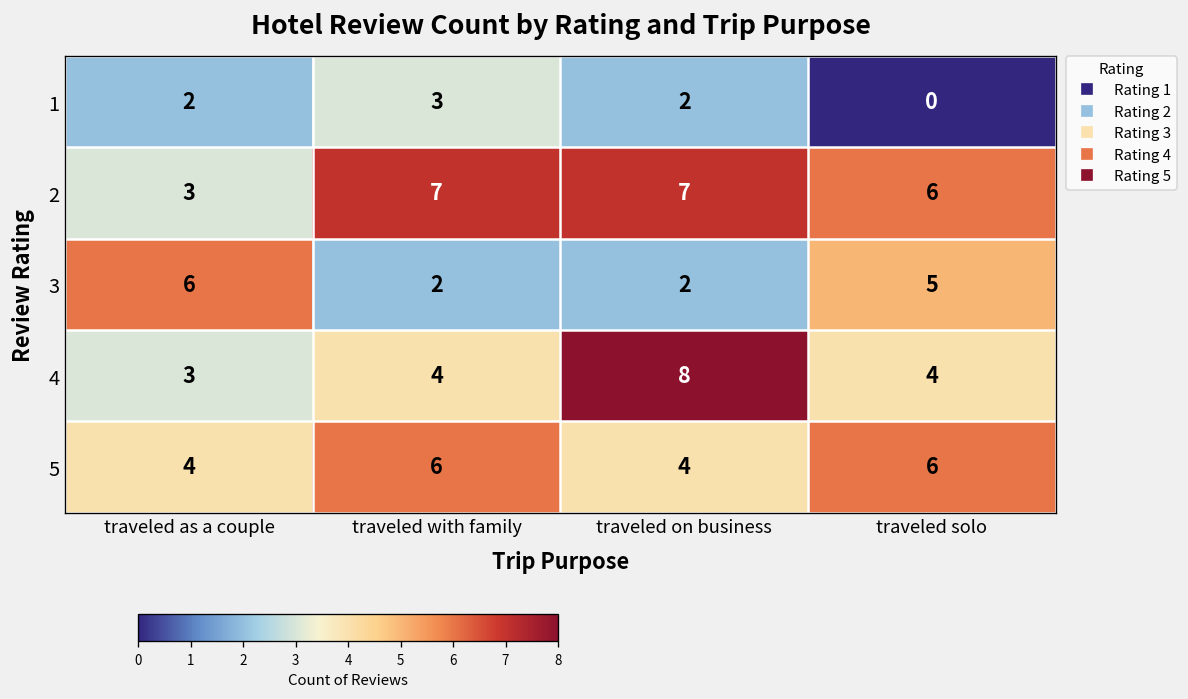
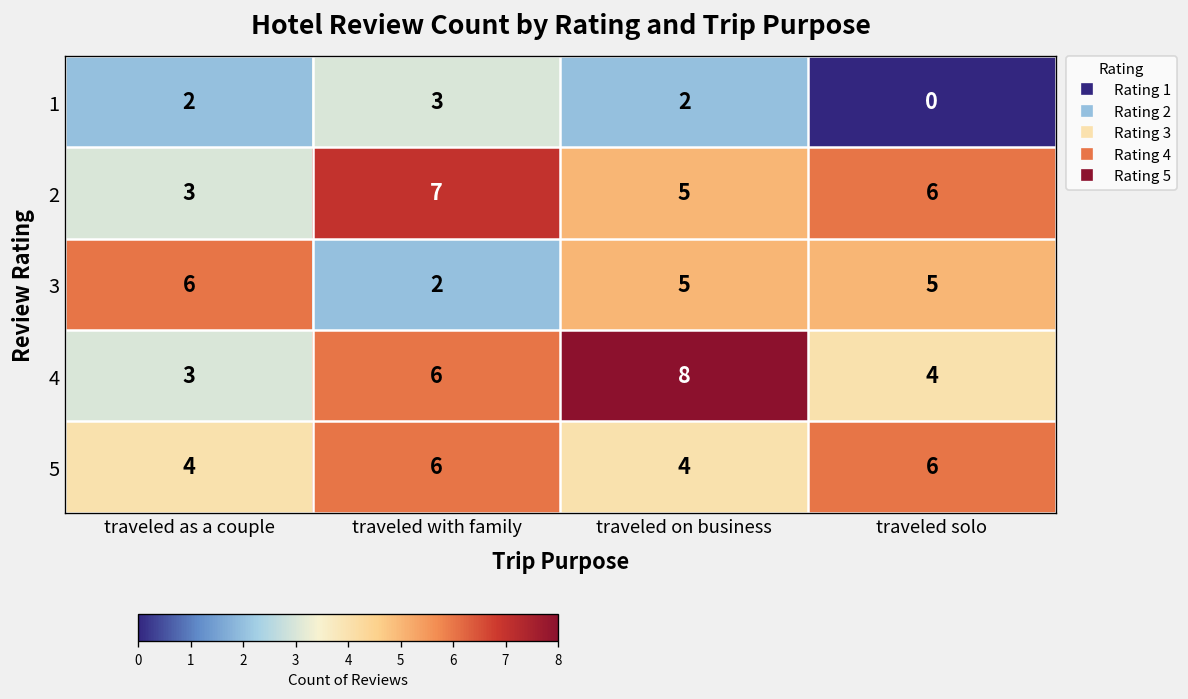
2, traveled on business: 7 -> 5
3, traveled on business: 2 -> 5
4, traveled with family: 4 -> 6
